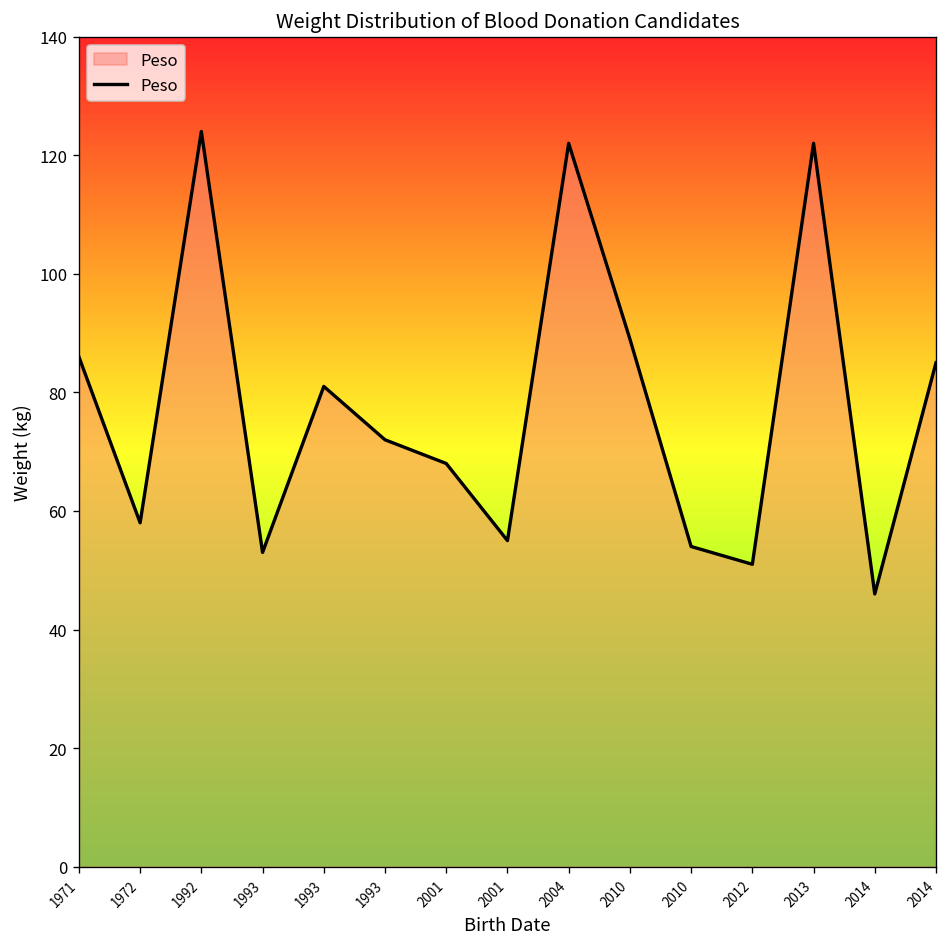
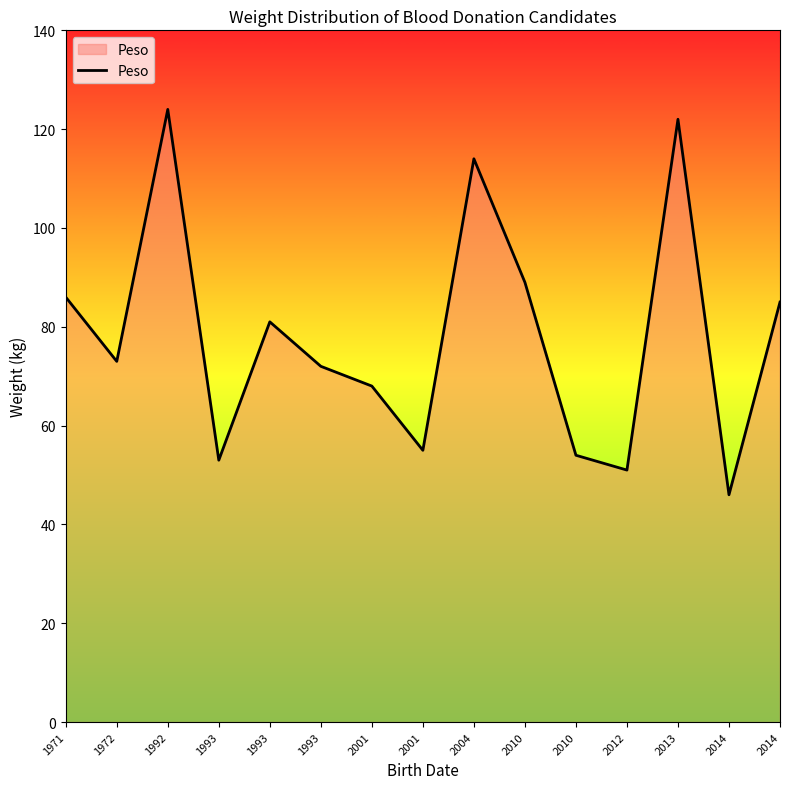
1972: 58 -> 73
2004: 122 -> 114
